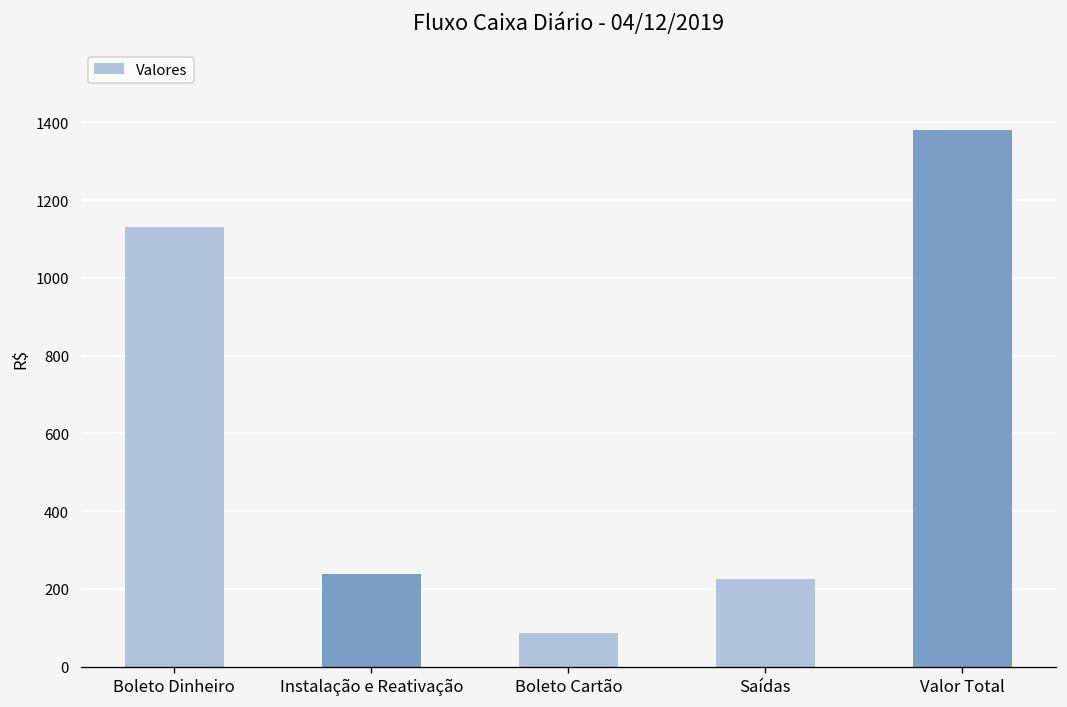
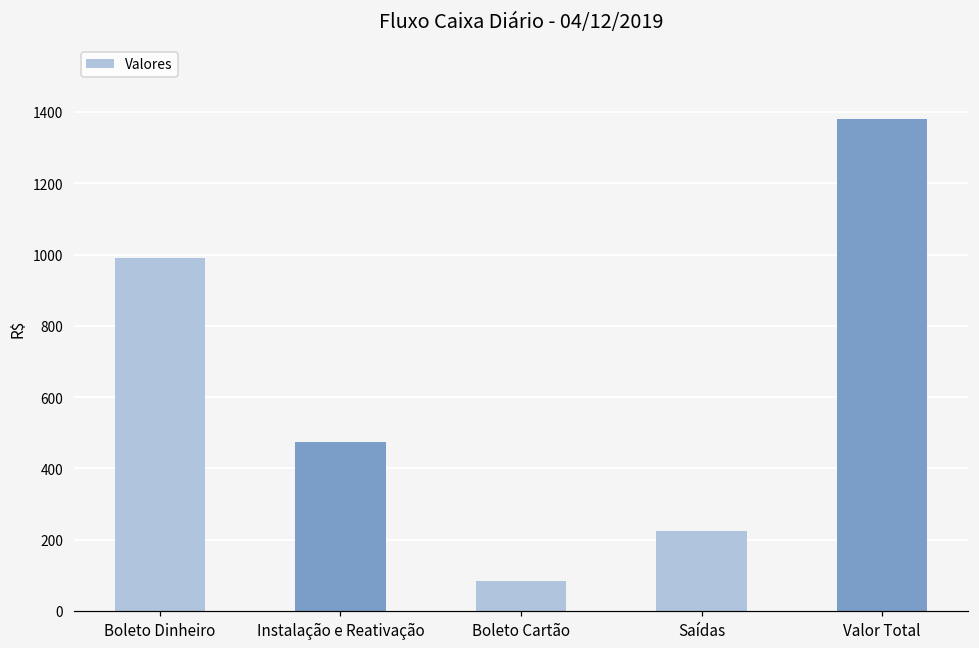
Boleto Dinheiro: 1130 -> 990
Instalação e Reativação: 240 -> 480
